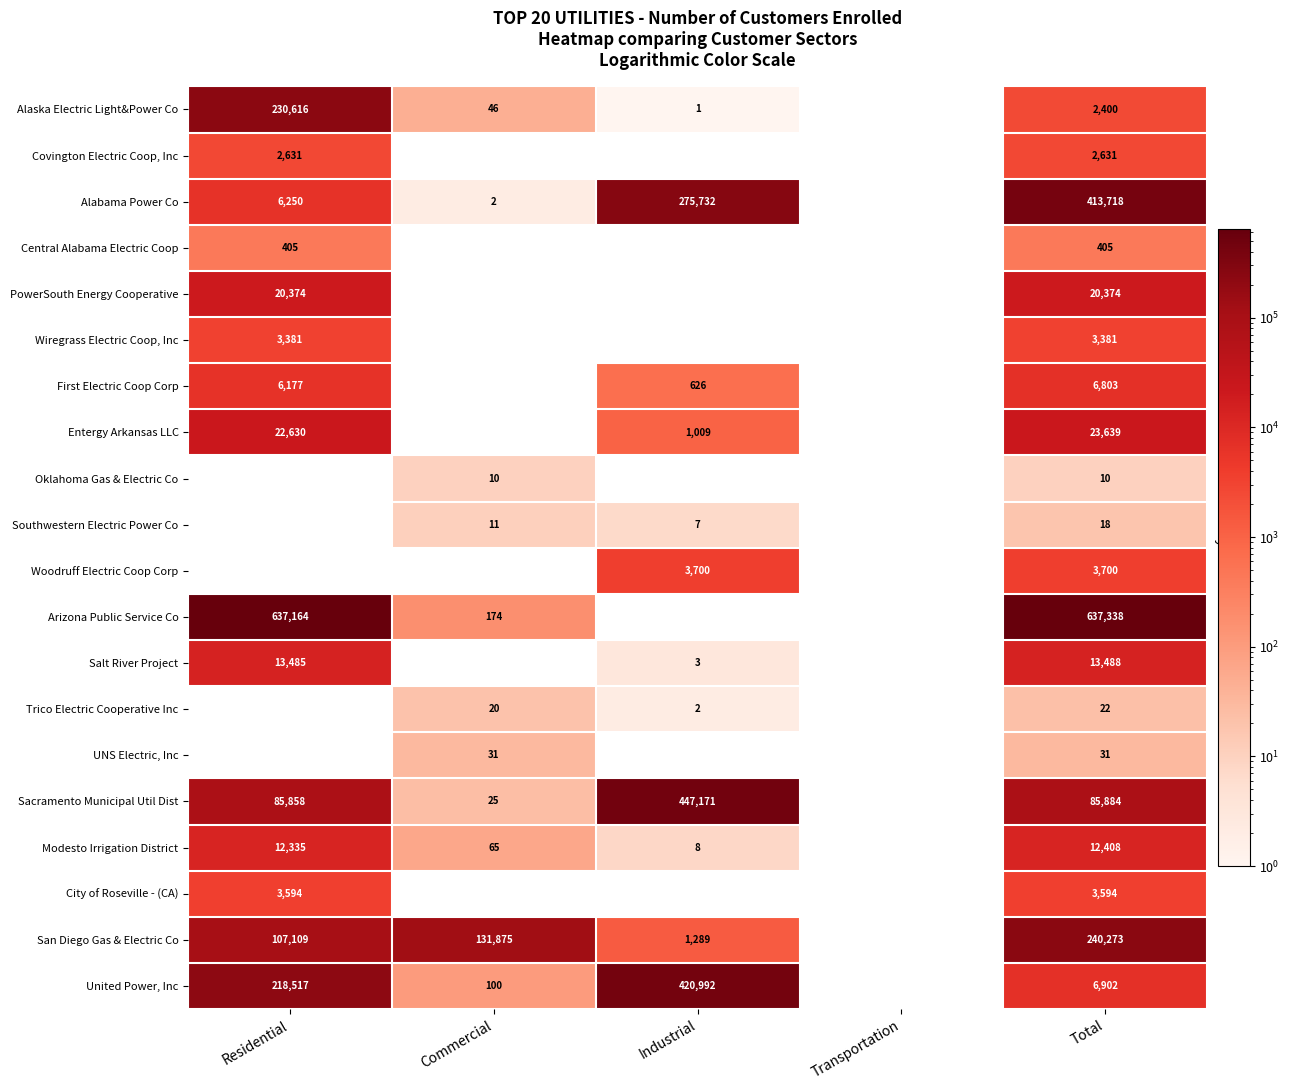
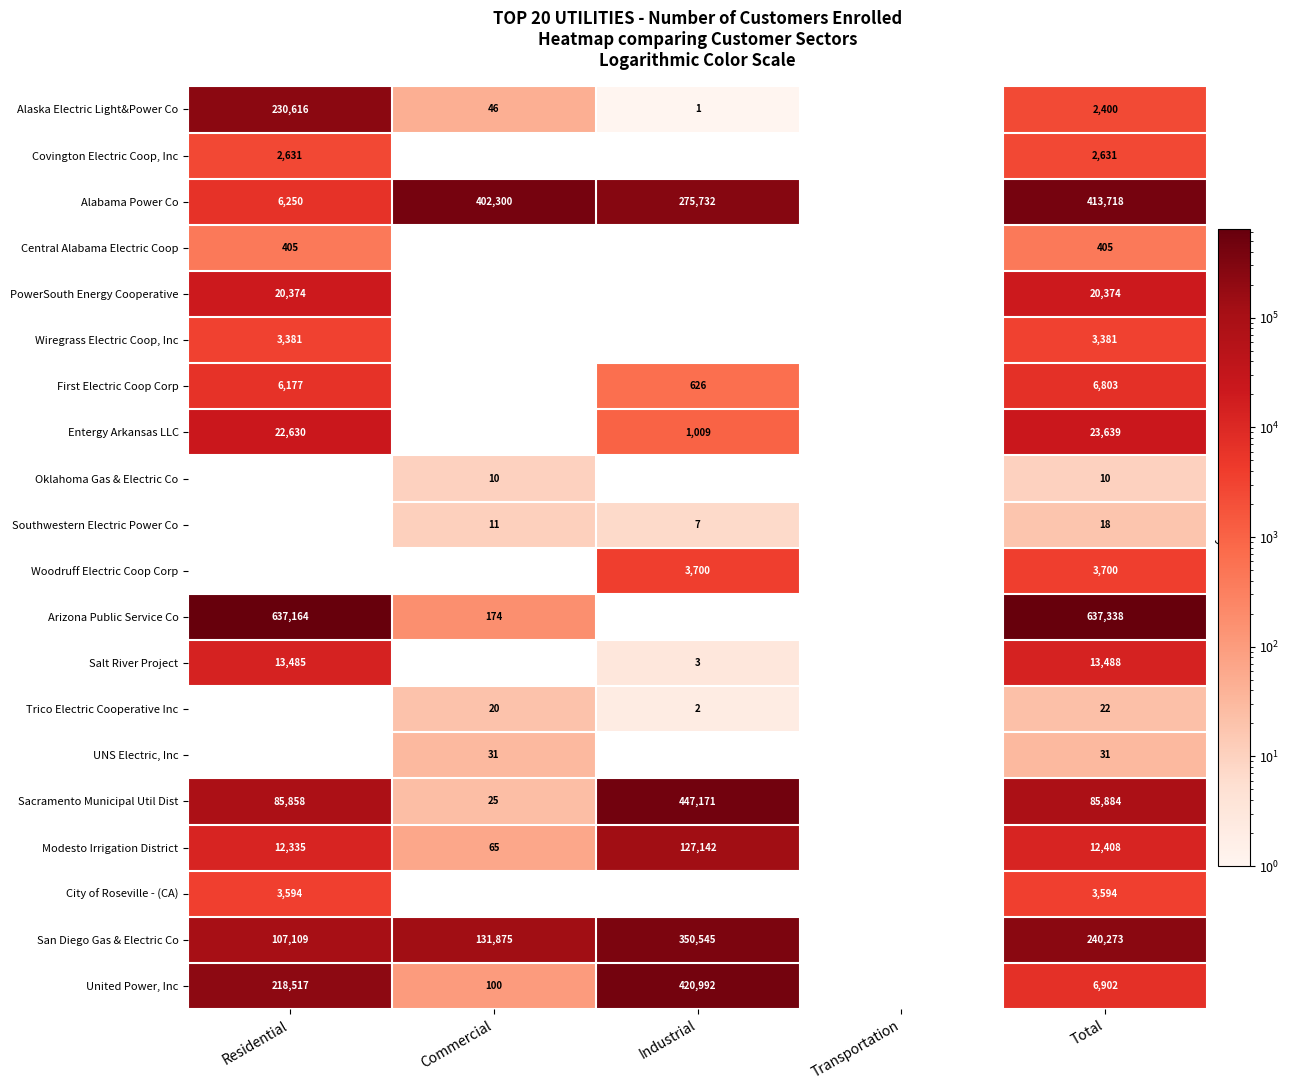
Alabama Power Co, Commercial: 2 -> 402,300
Modesto Irrigation District, Industrial: 8 -> 127,142
San Diego Gas & Electric Co, Industrial: 1,289 -> 350,545
